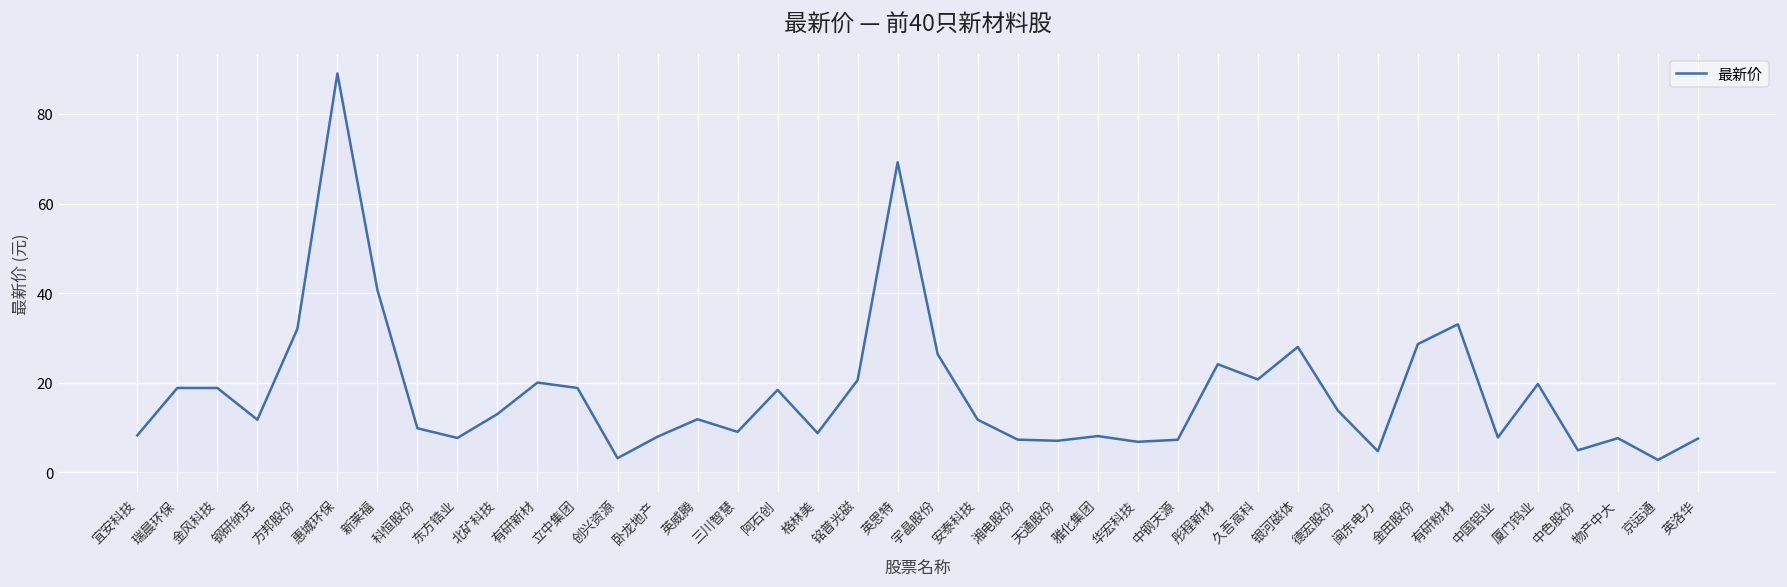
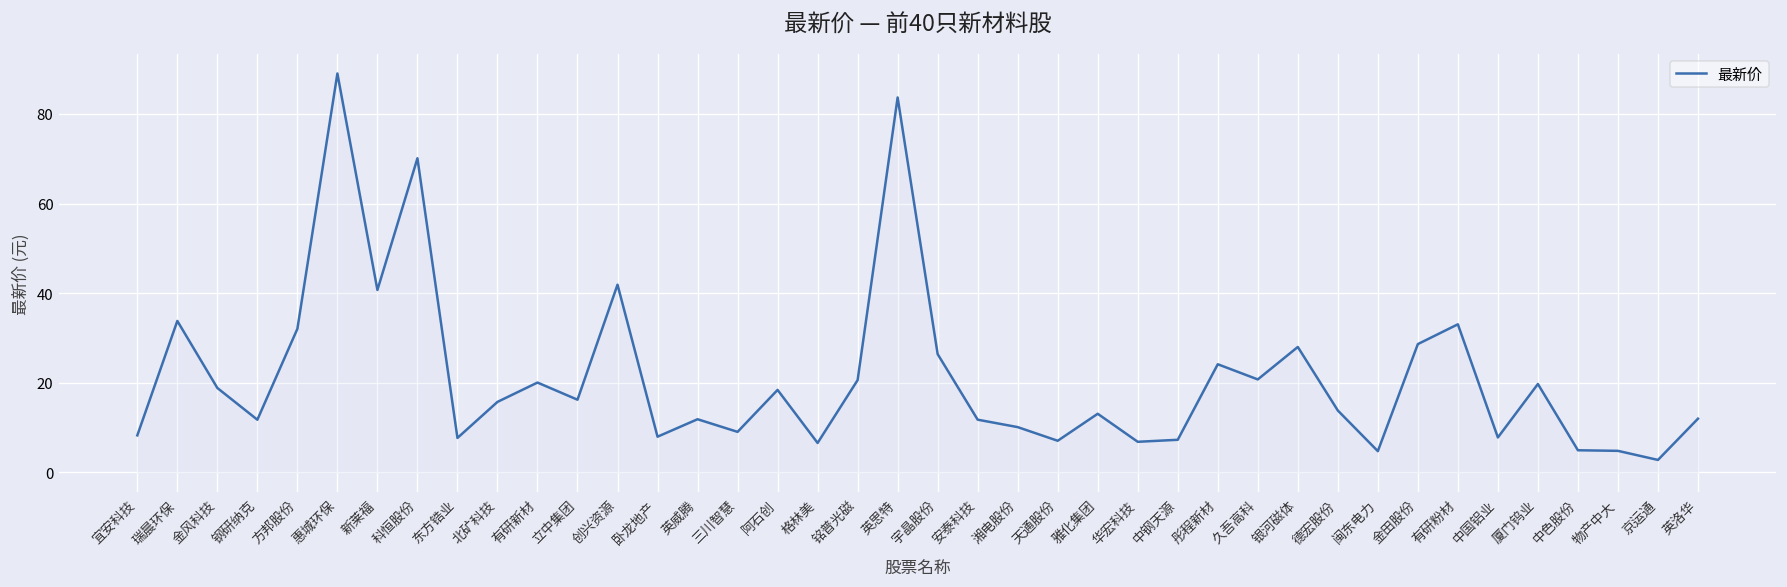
瑞晨环保: 19 -> 34
科恒股份: 10 -> 70
北矿科技: 13 -> 16
立中集团: 19 -> 16
创兴资源: 3 -> 42
格林美: 9 -> 7
英思特: 69 -> 84
湘电股份: 7 -> 10
雅化集团: 8 -> 13
物产中大: 8 -> 5
英洛华: 8 -> 12
